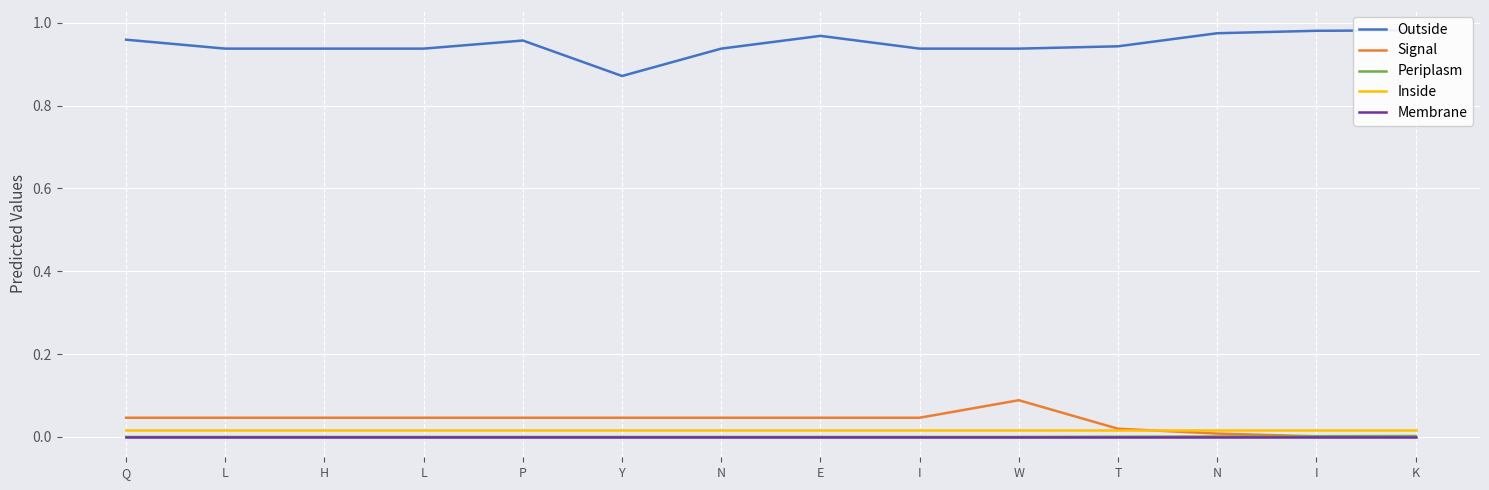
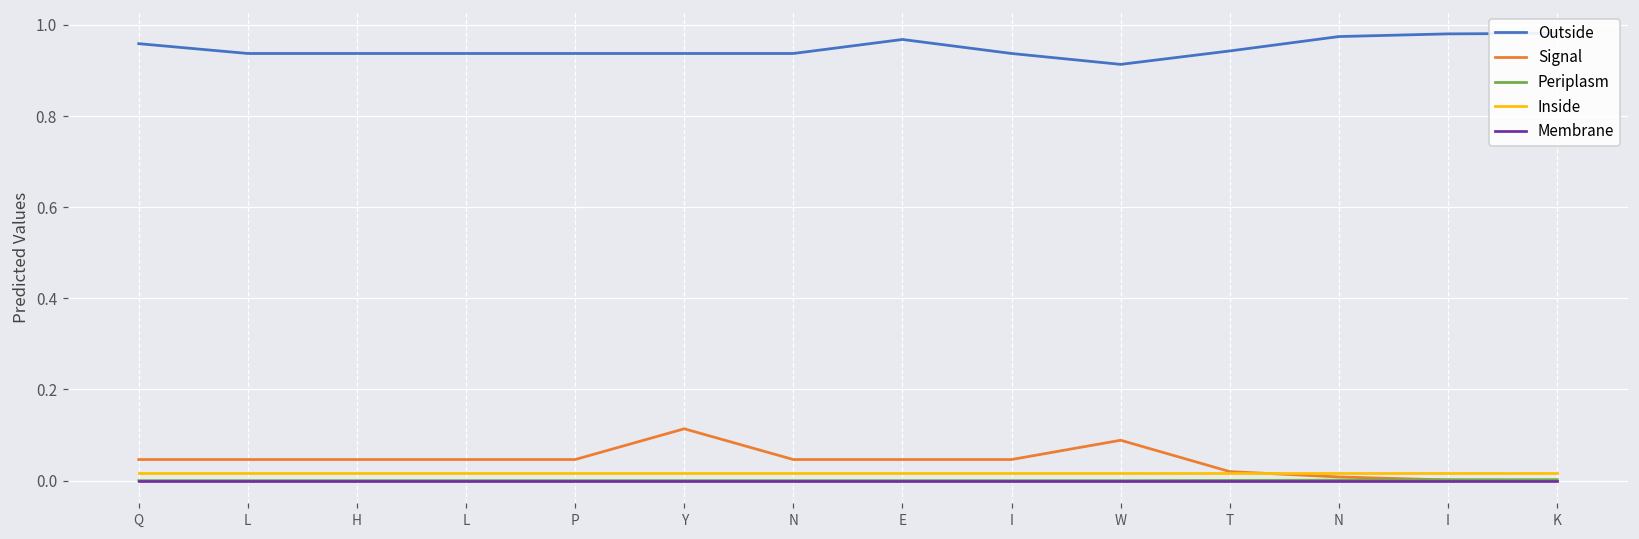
Outside, P: 0.96 -> 0.94
Outside, Y: 0.87 -> 0.94
Signal, Y: 0.05 -> 0.11
Outside, W: 0.94 -> 0.91
